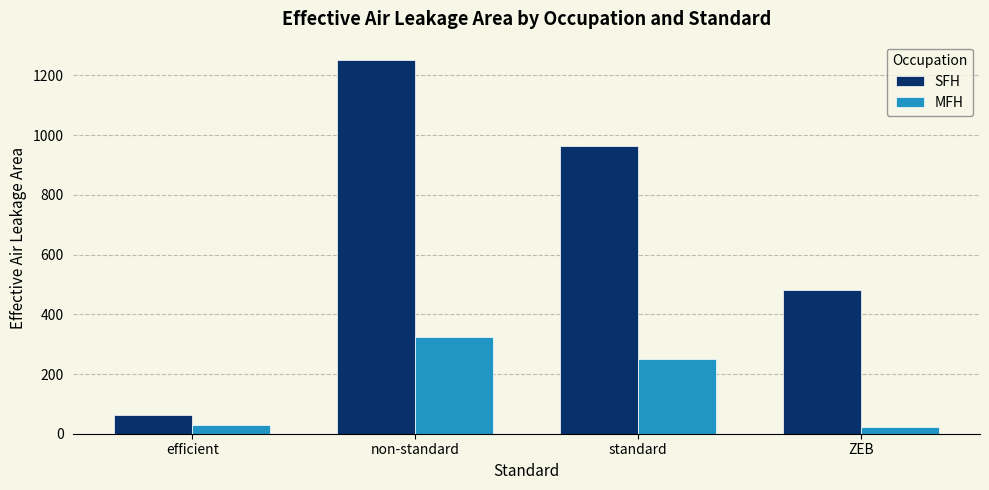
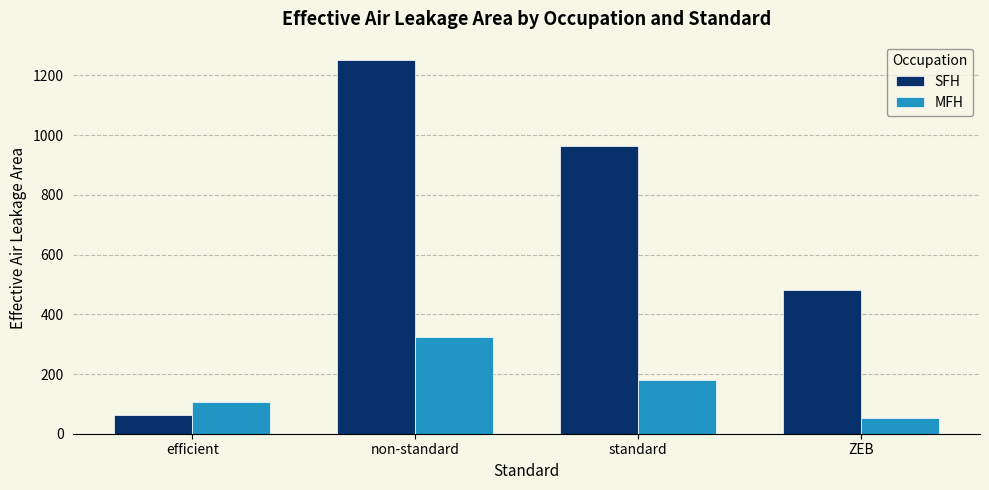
MFH, efficient: 30 -> 110
MFH, standard: 250 -> 180
MFH, ZEB: 20 -> 50
